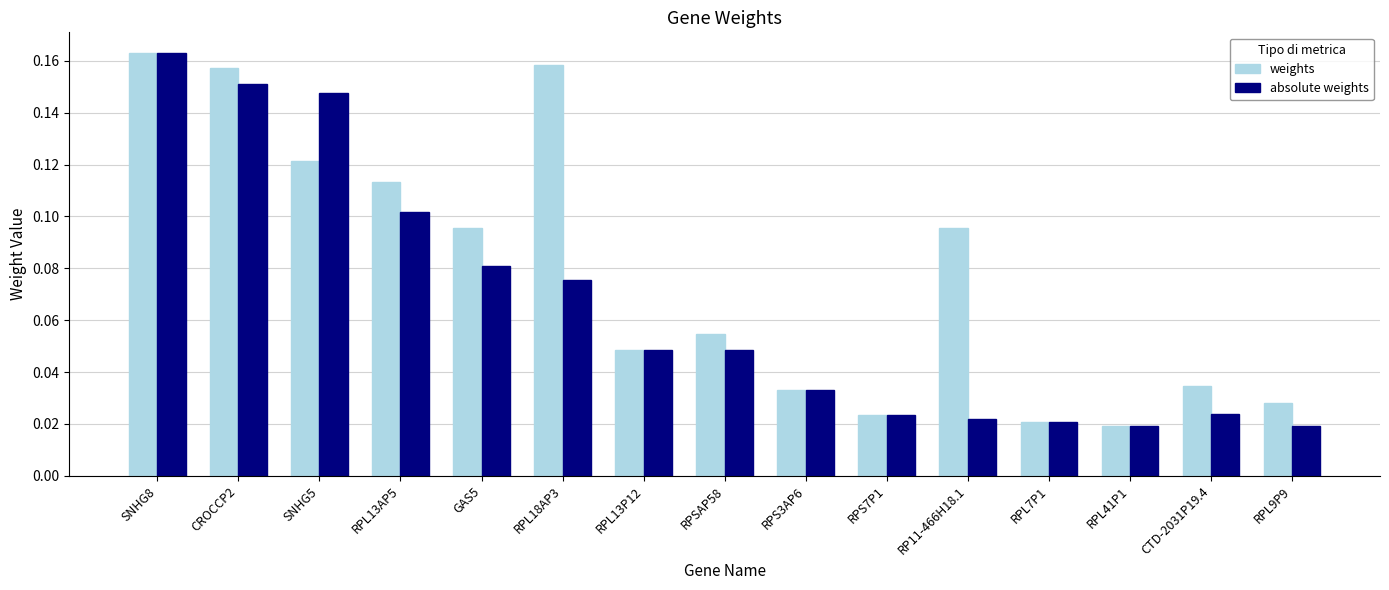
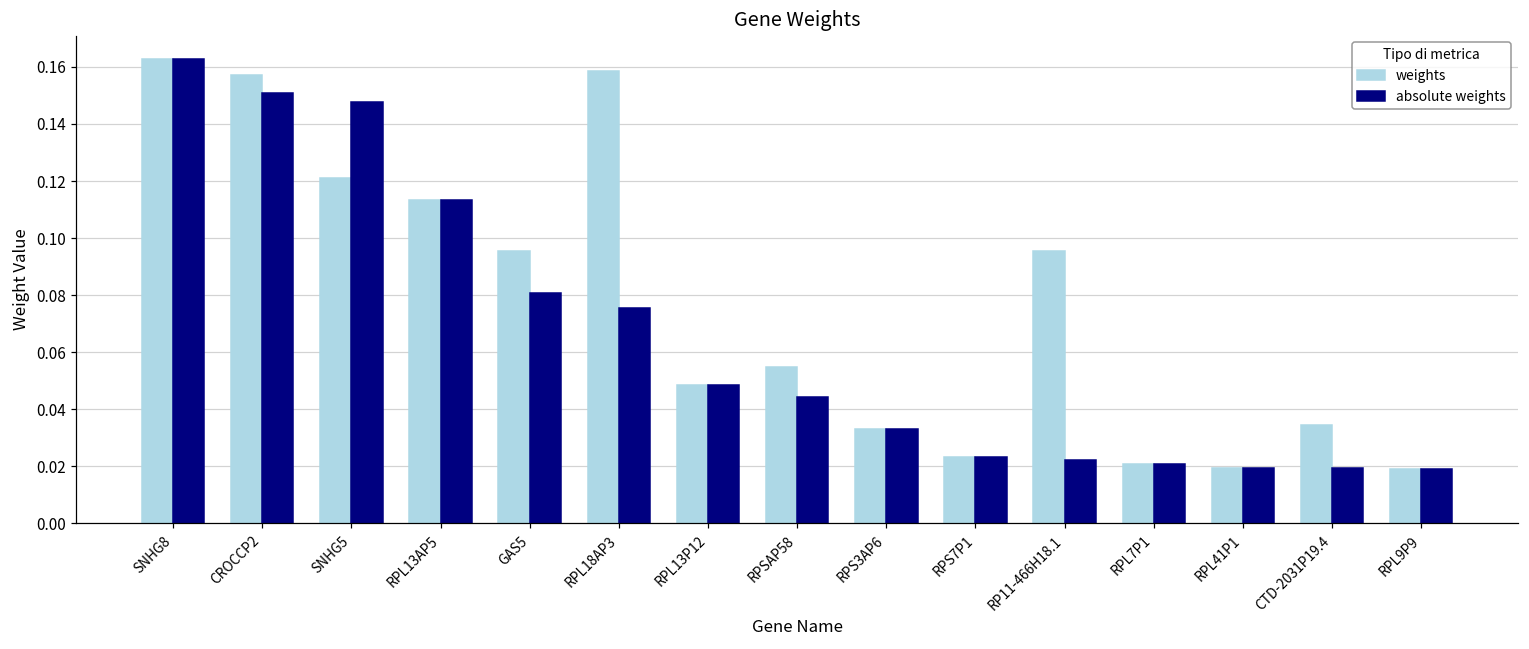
absolute weights, RPL13AP5: 0.102 -> 0.113
absolute weights, RPSAP58: 0.049 -> 0.044
absolute weights, CTD-2031P19.4: 0.024 -> 0.019
weights, RPL9P9: 0.028 -> 0.019
